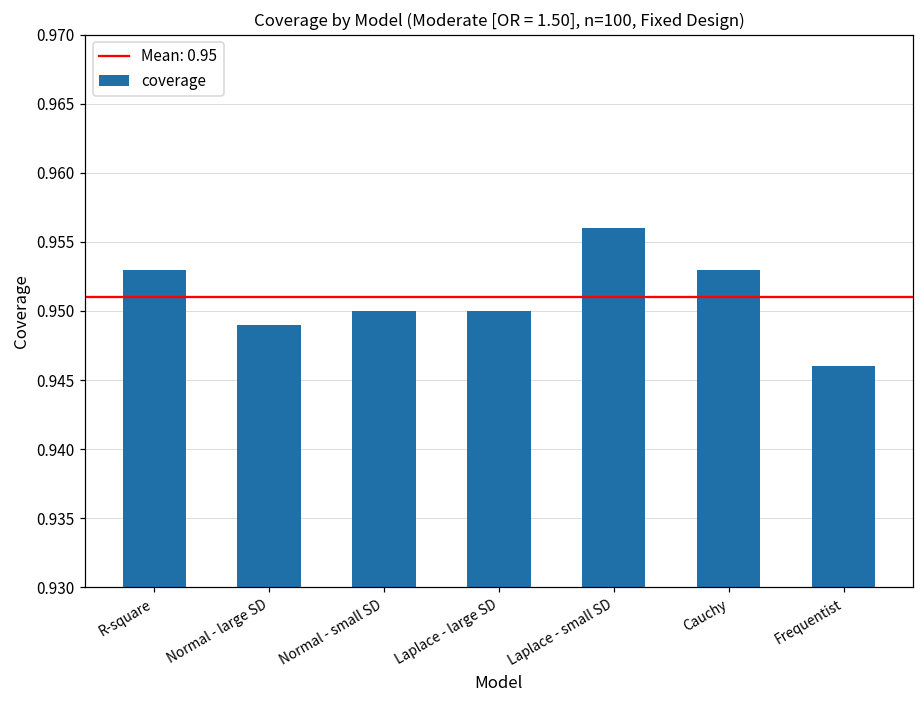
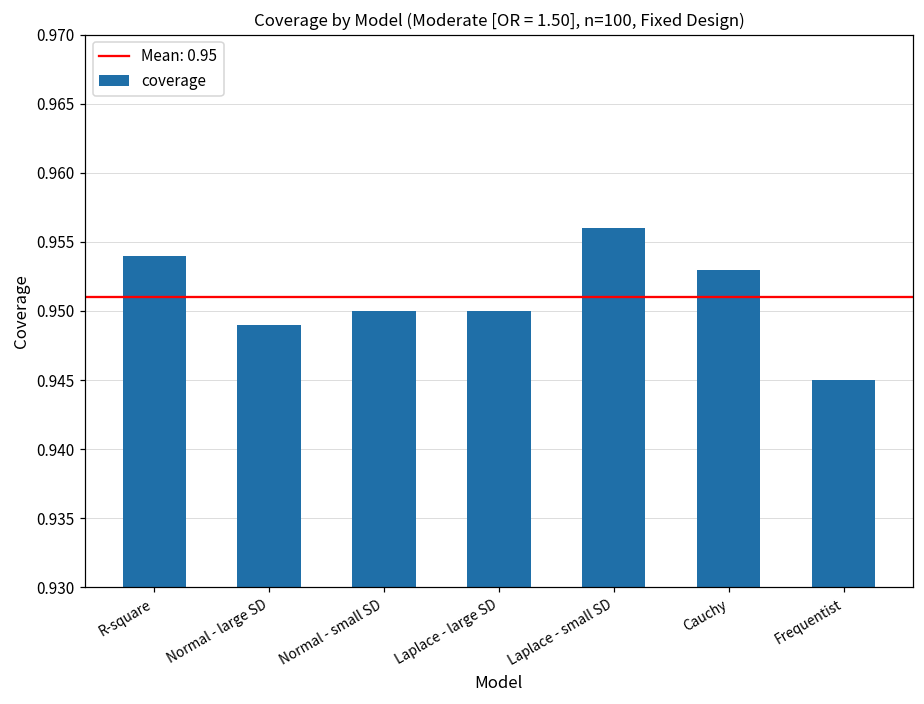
R-square: 0.953 -> 0.954
Frequentist: 0.946 -> 0.945
